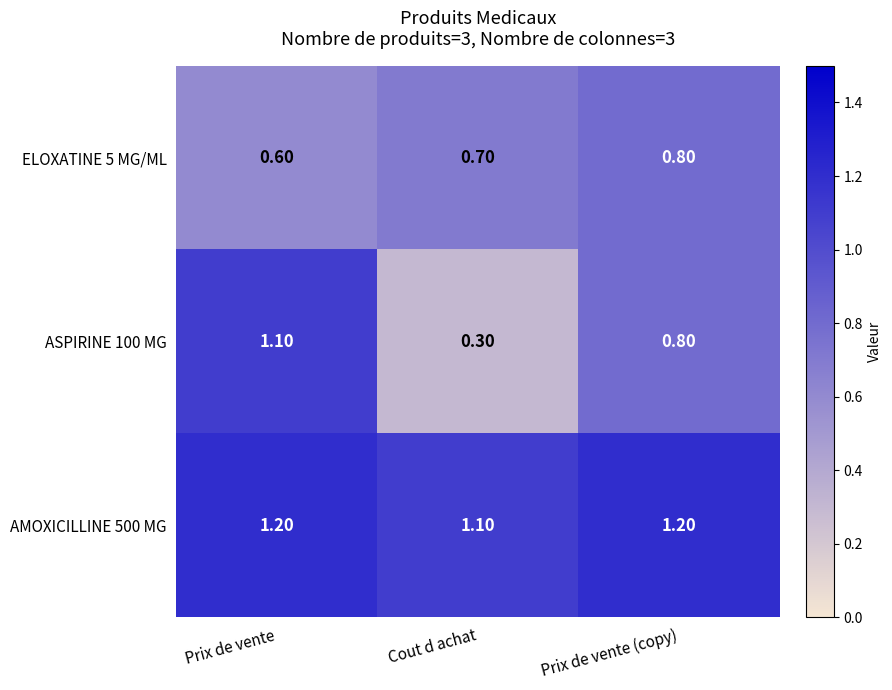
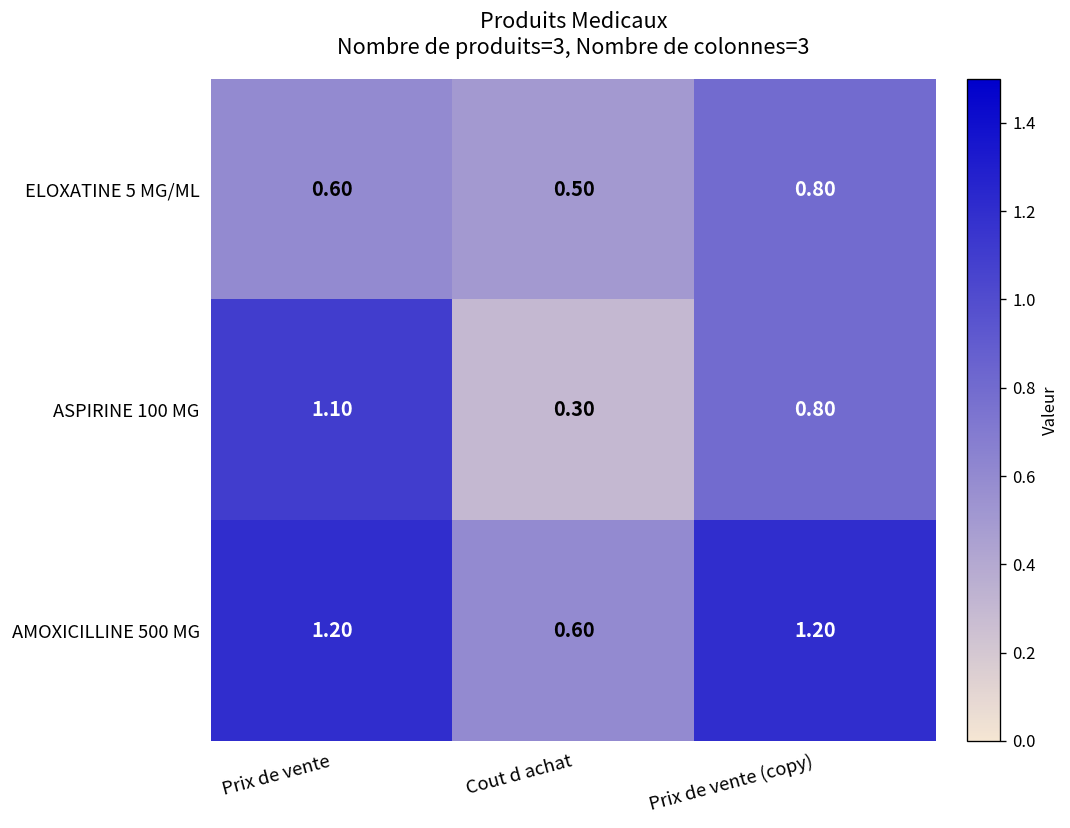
ELOXATINE 5 MG/ML, Cout d achat: 0.70 -> 0.50
AMOXICILLINE 500 MG, Cout d achat: 1.10 -> 0.60
